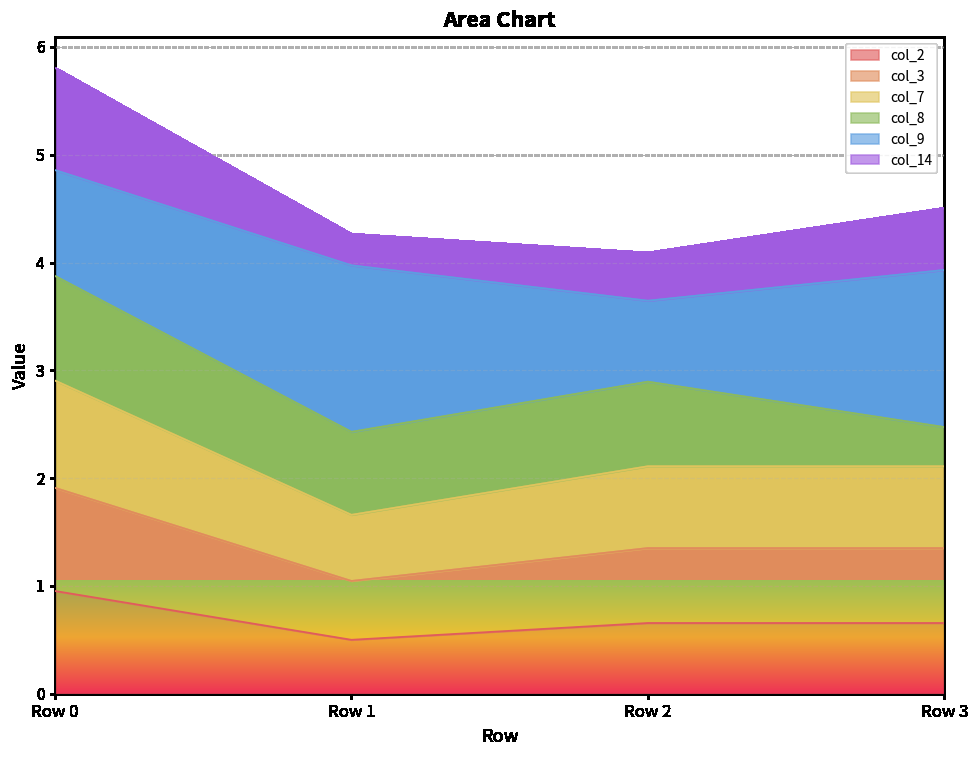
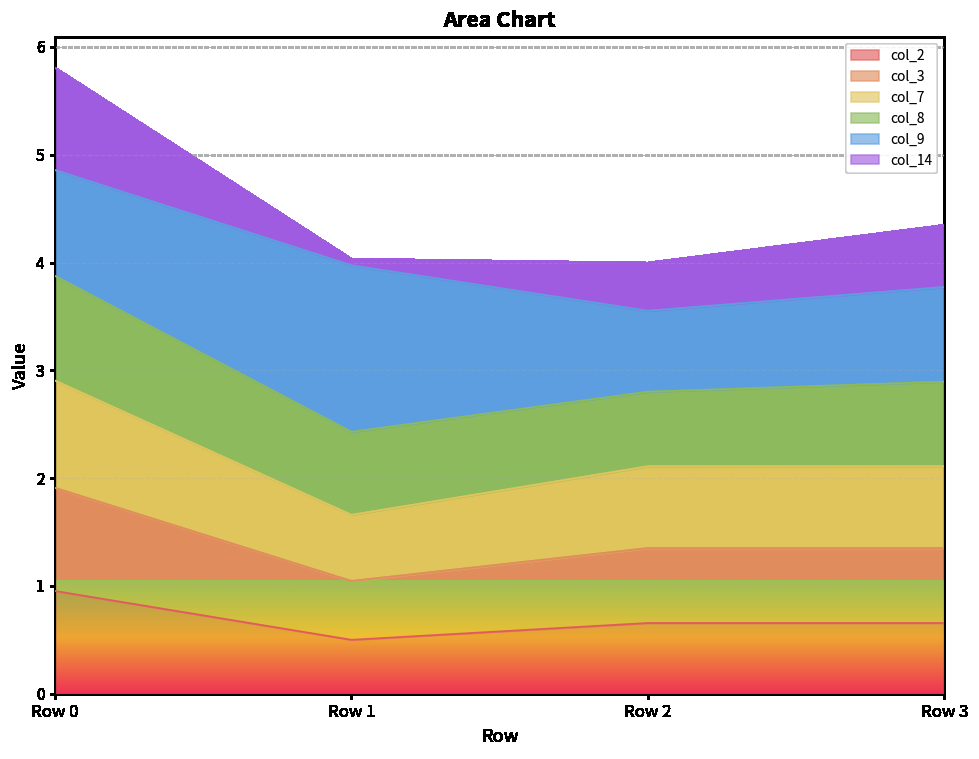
col_14, Row 1: 0.3 -> 0.1
col_8, Row 2: 0.8 -> 0.7
col_8, Row 3: 0.4 -> 0.8
col_9, Row 3: 1.5 -> 0.9
